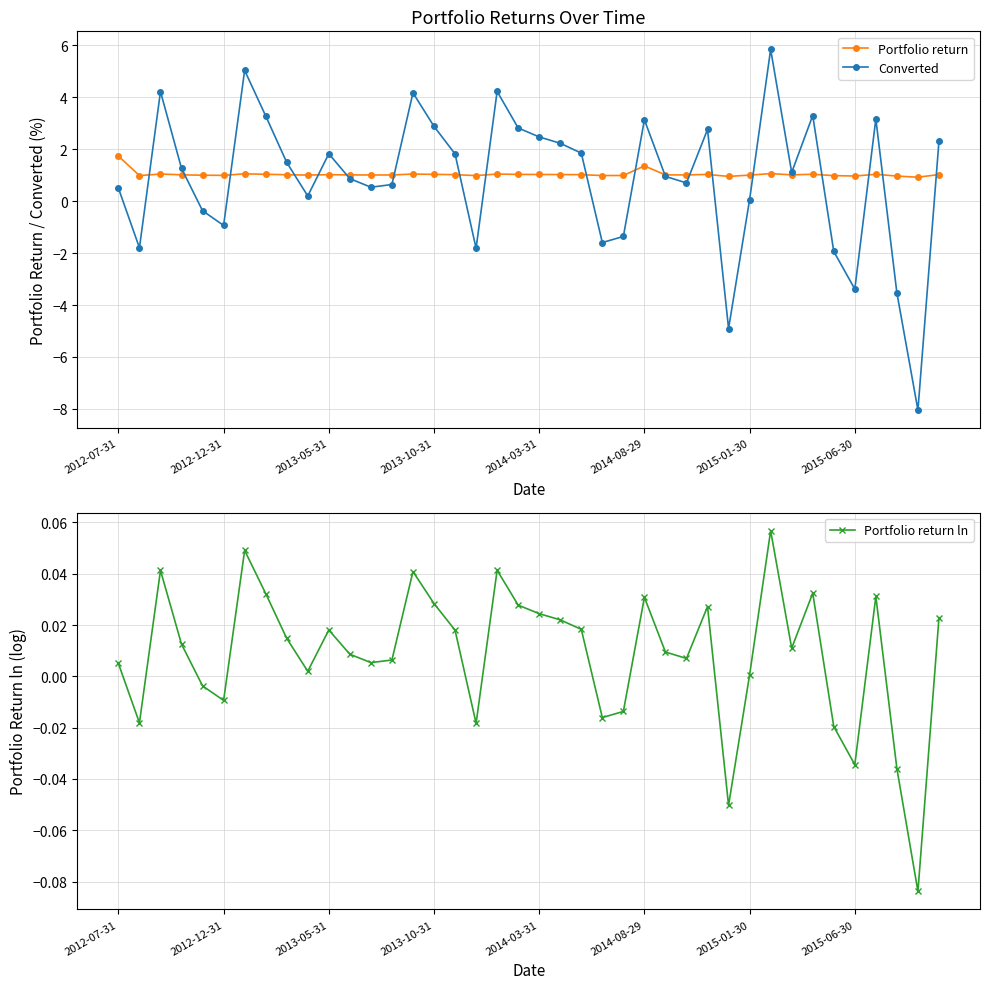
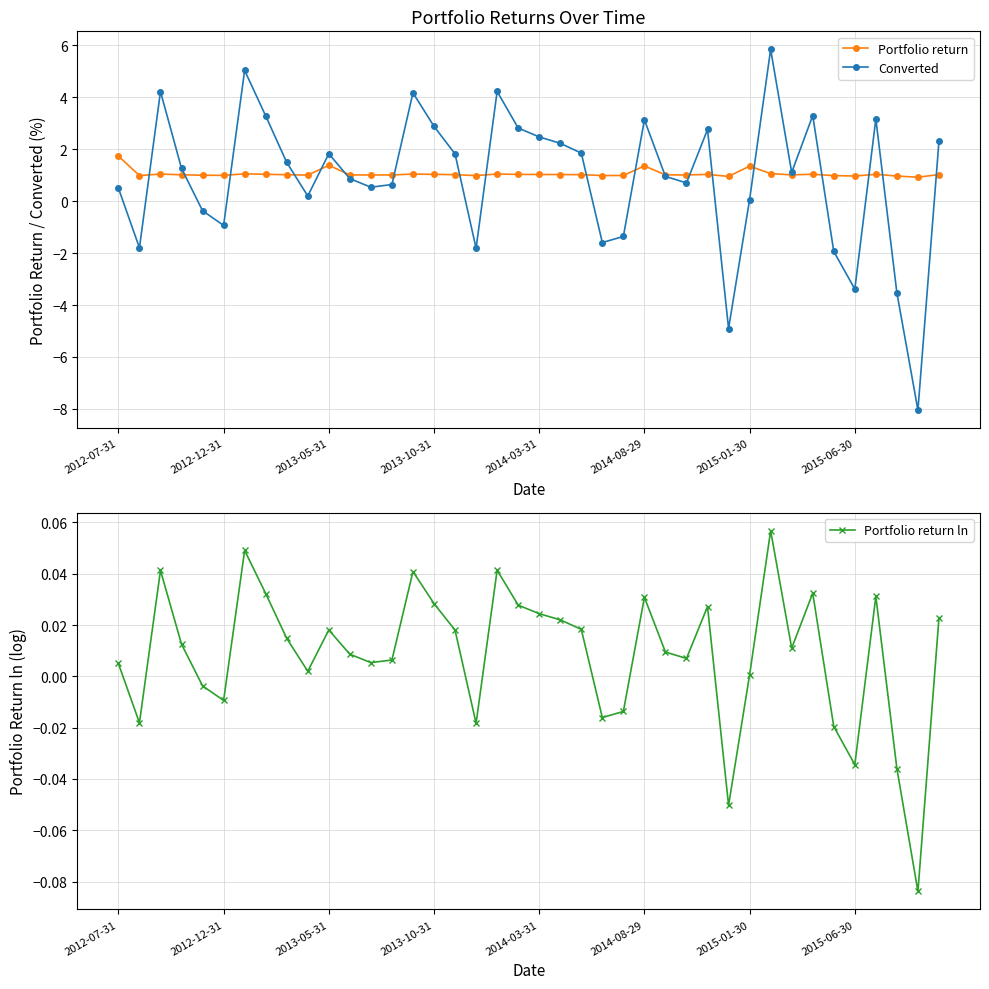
Portfolio Returns Over Time, Portfolio return, 2013-05-31: 1.0 -> 1.4
Portfolio Returns Over Time, Portfolio return, 2015-01-30: 1.0 -> 1.3
